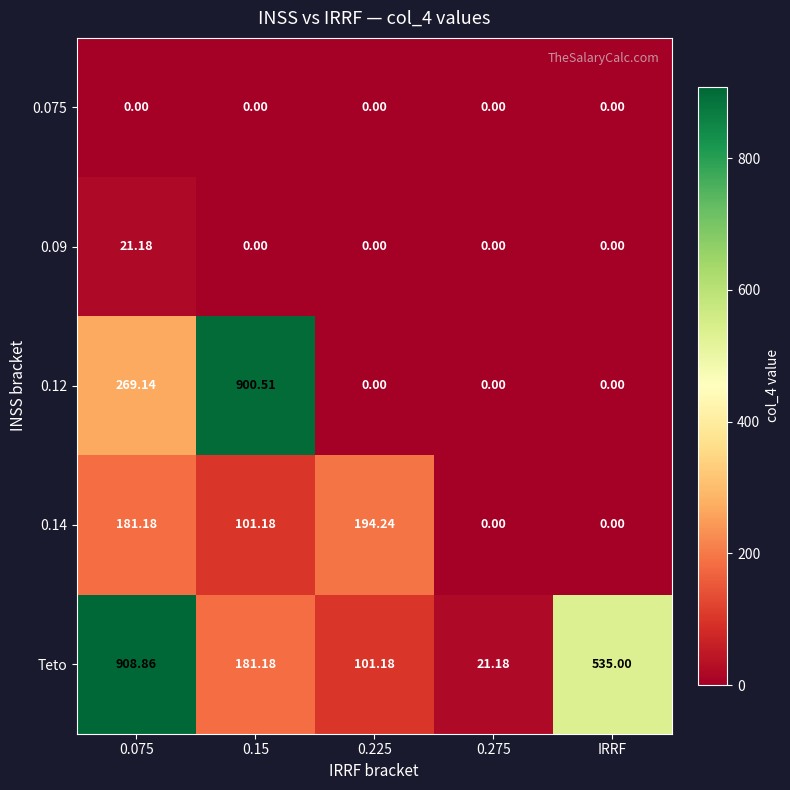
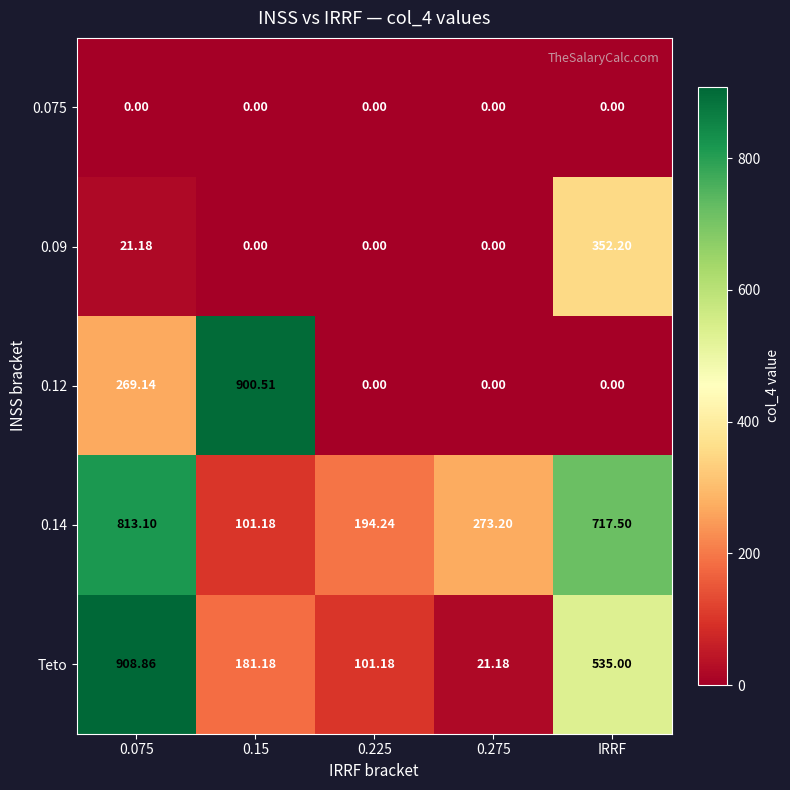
0.09, IRRF: 0.00 -> 352.20
0.14, 0.075: 181.18 -> 813.10
0.14, 0.275: 0.00 -> 273.20
0.14, IRRF: 0.00 -> 717.50
